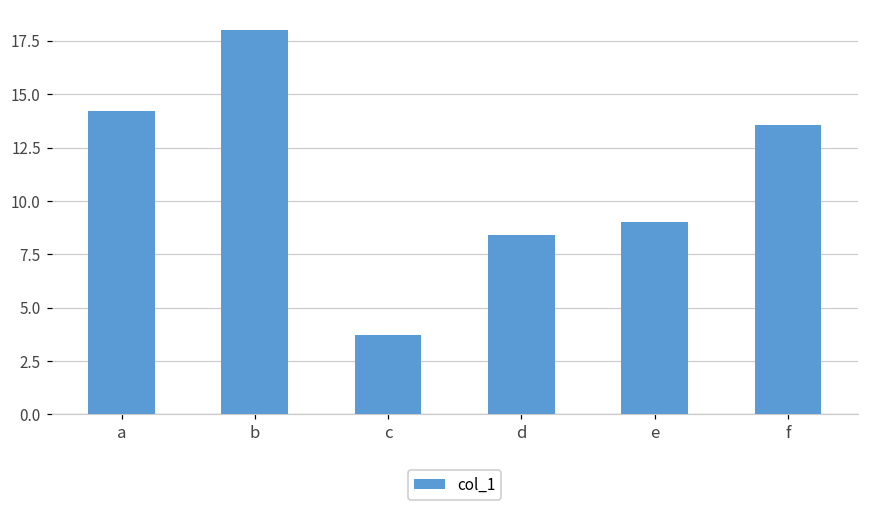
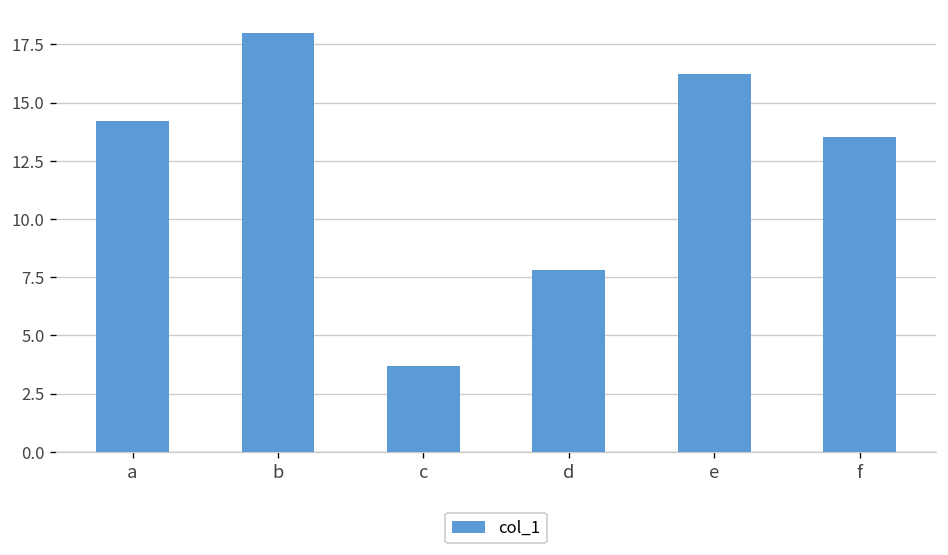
d: 8.4 -> 7.8
e: 9.0 -> 16.2
